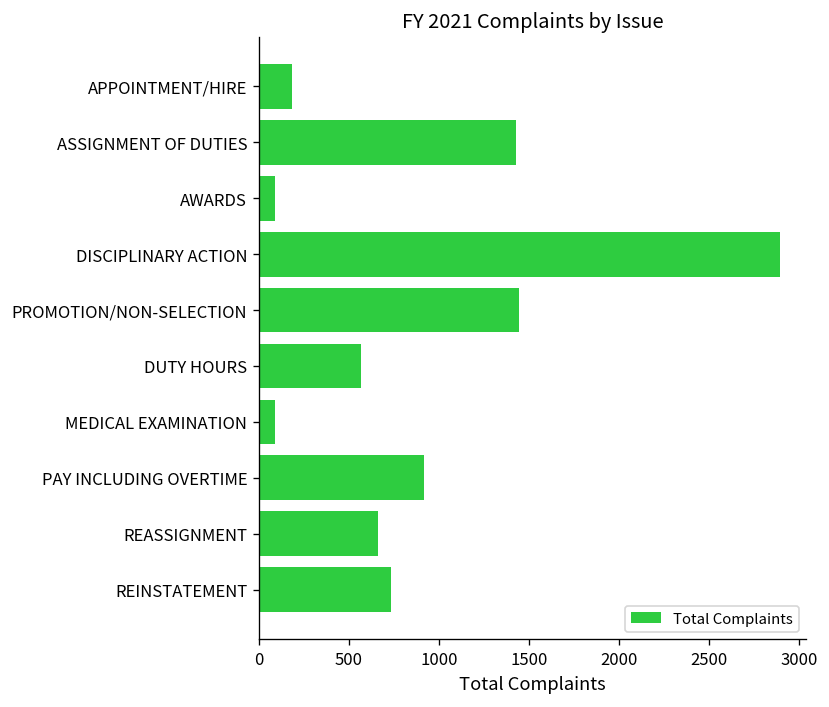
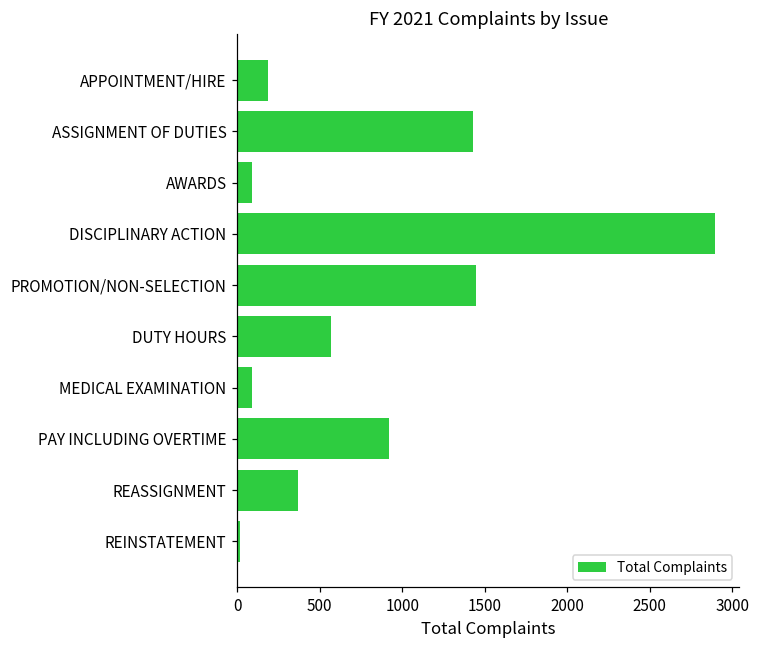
REASSIGNMENT: 660 -> 370
REINSTATEMENT: 740 -> 20
